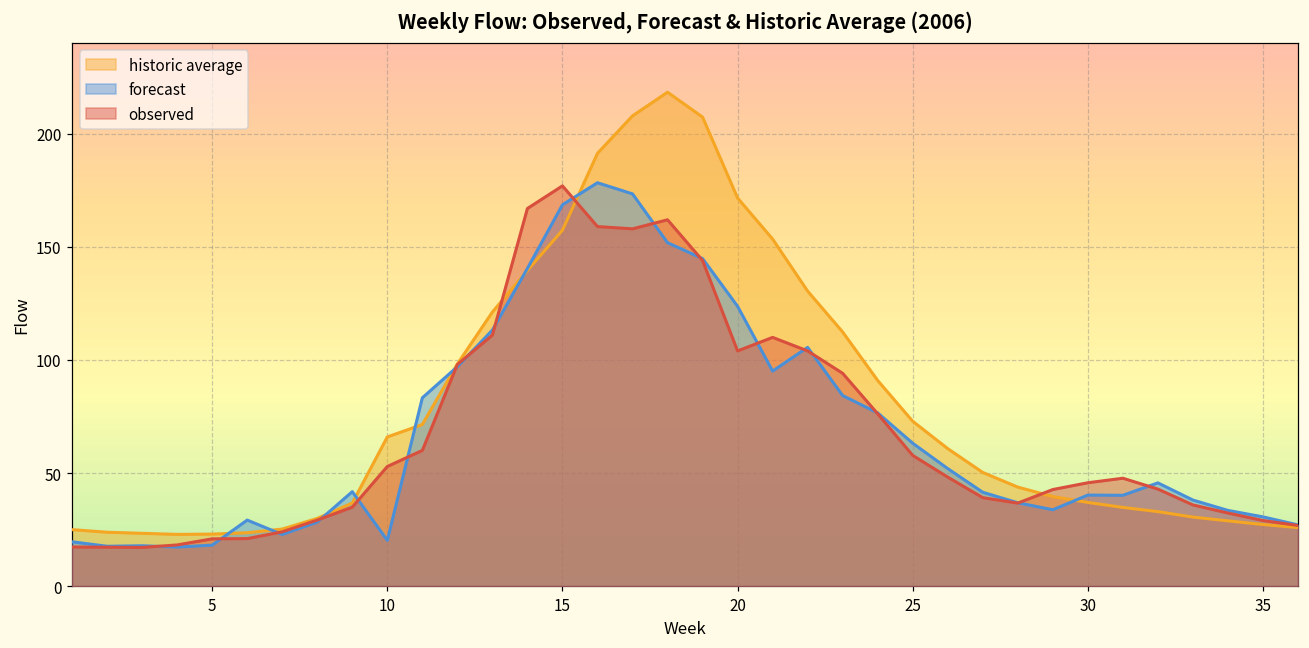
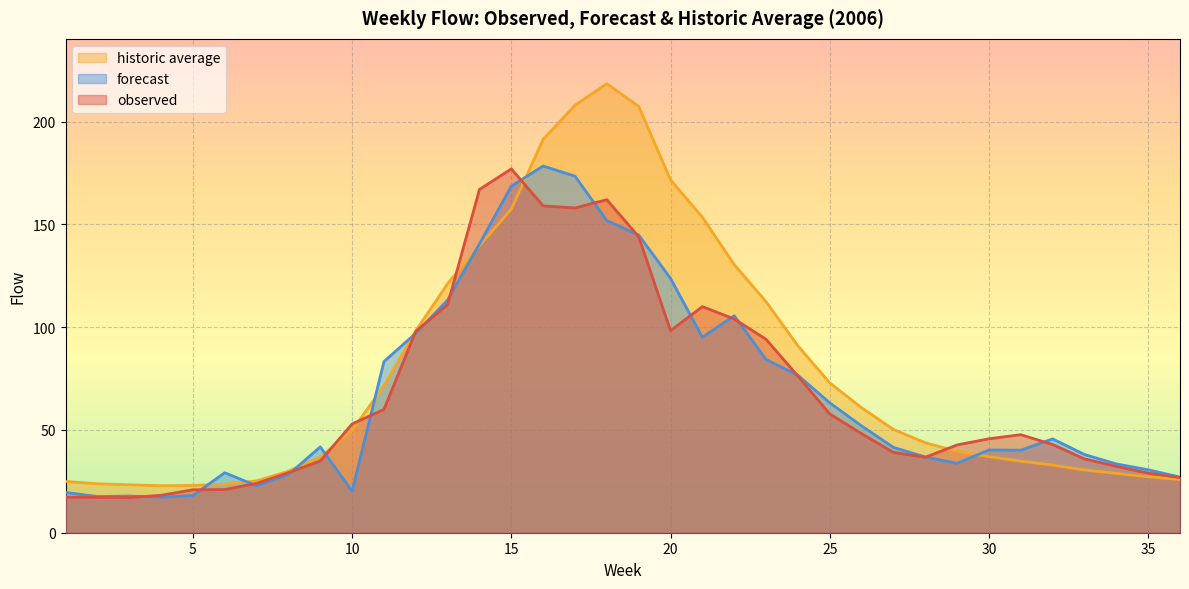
historic average, 10: 66 -> 50
observed, 20: 104 -> 98
